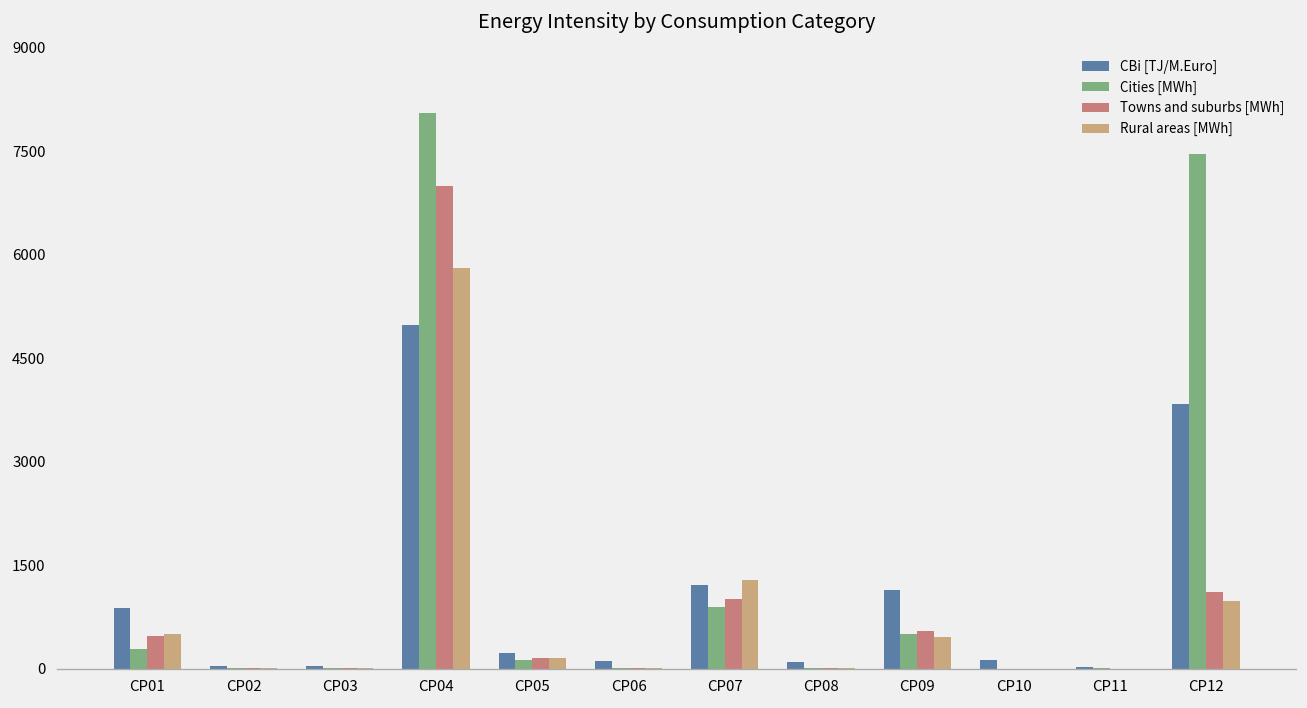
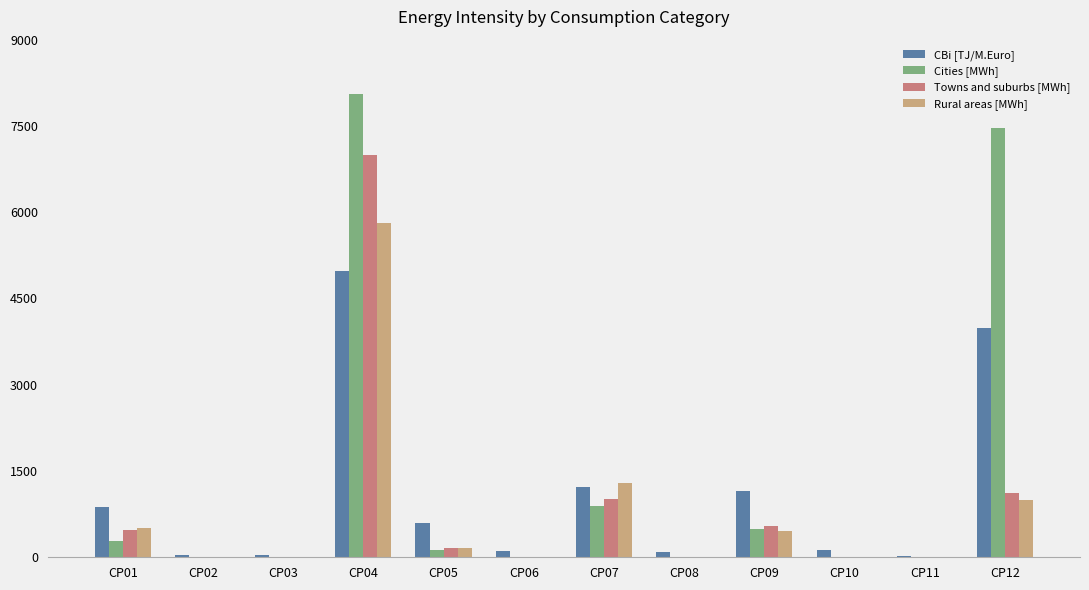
CBi [TJ/M.Euro], CP05: 200 -> 600
CBi [TJ/M.Euro], CP12: 3800 -> 4000
